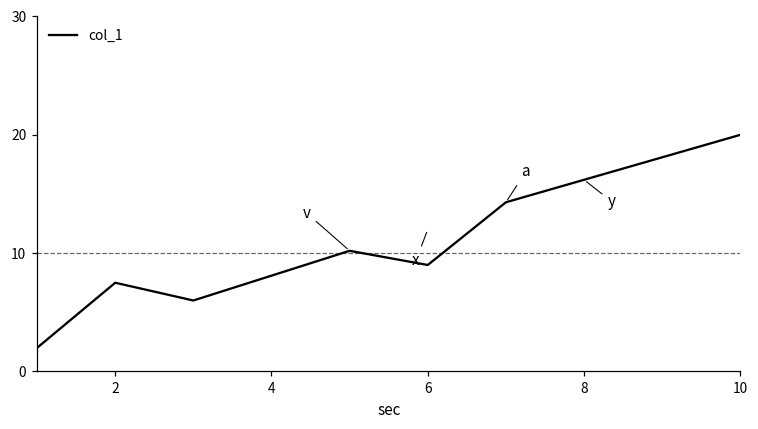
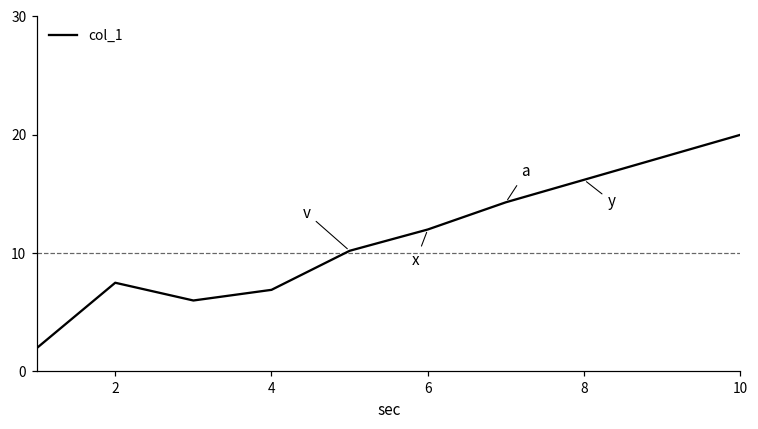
4: 8.1 -> 6.9
6: 9 -> 12
